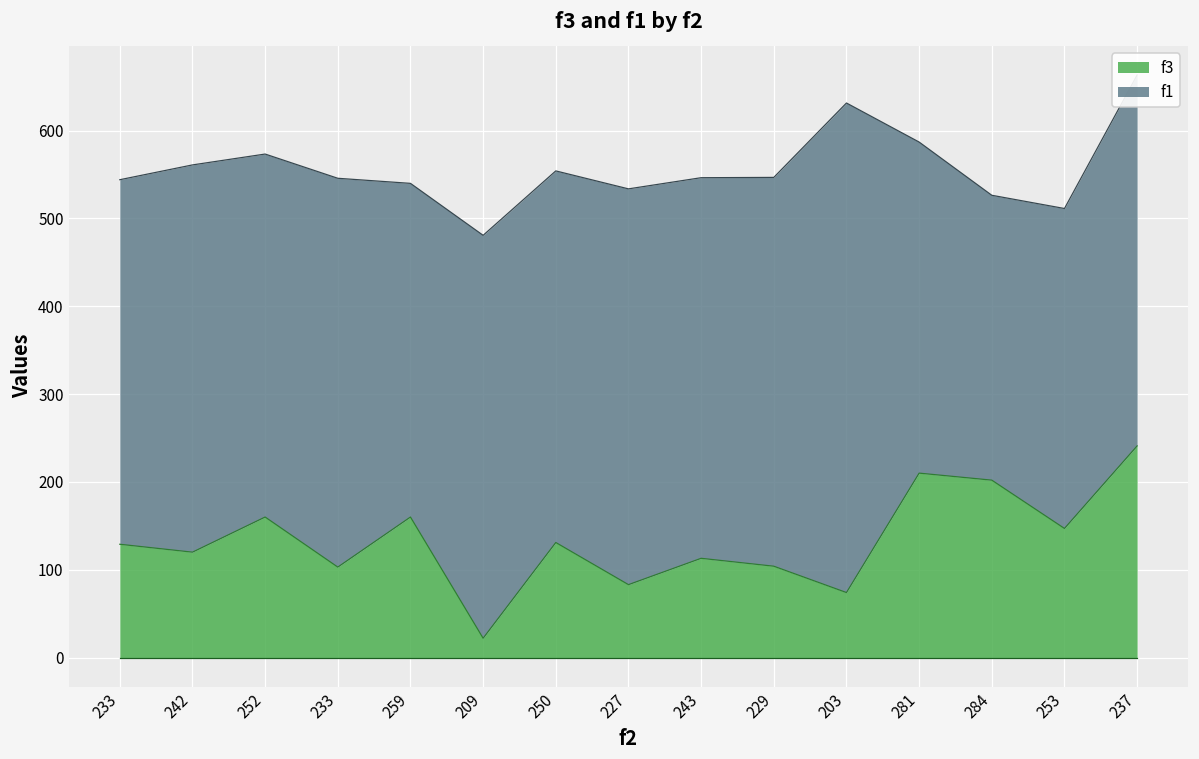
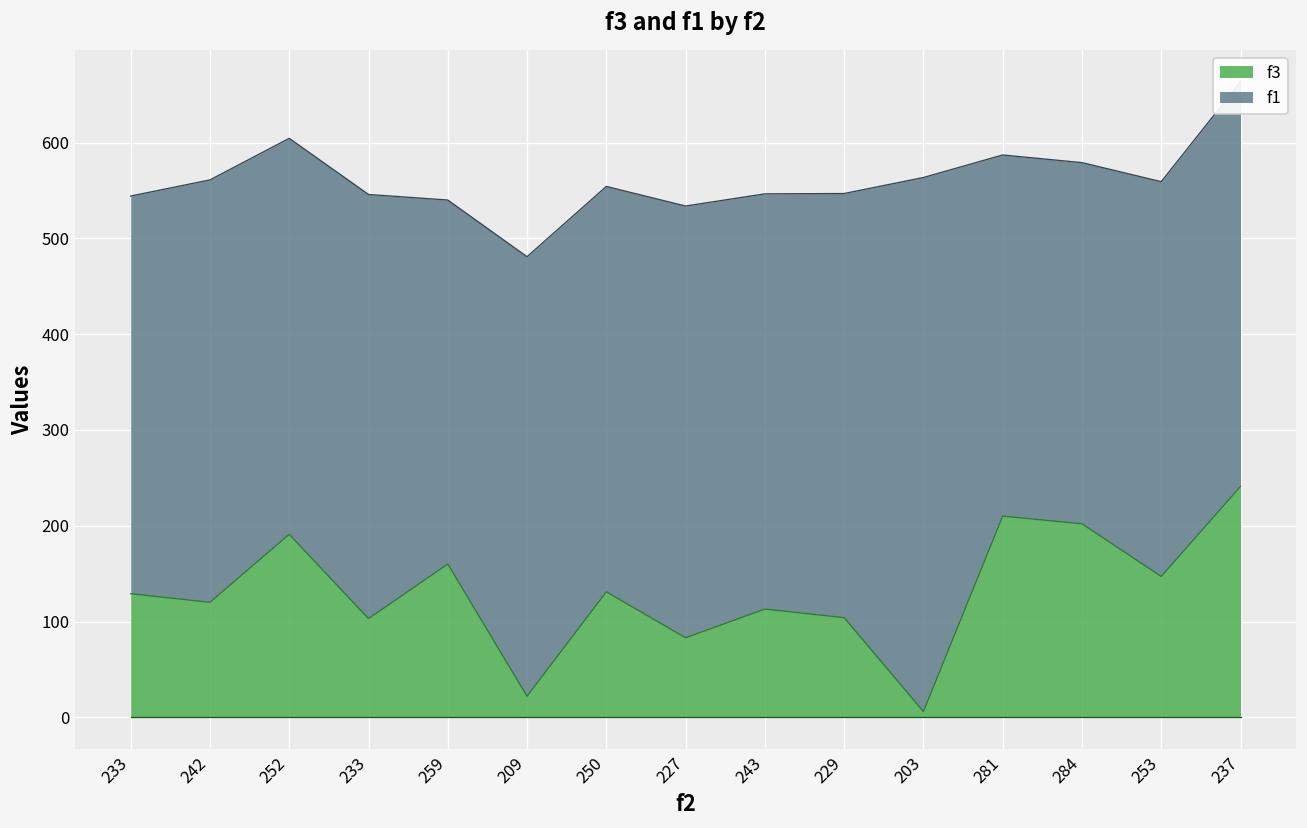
f3, 252: 160 -> 190
f3, 203: 70 -> 10
f1, 284: 320 -> 380
f1, 253: 360 -> 410
